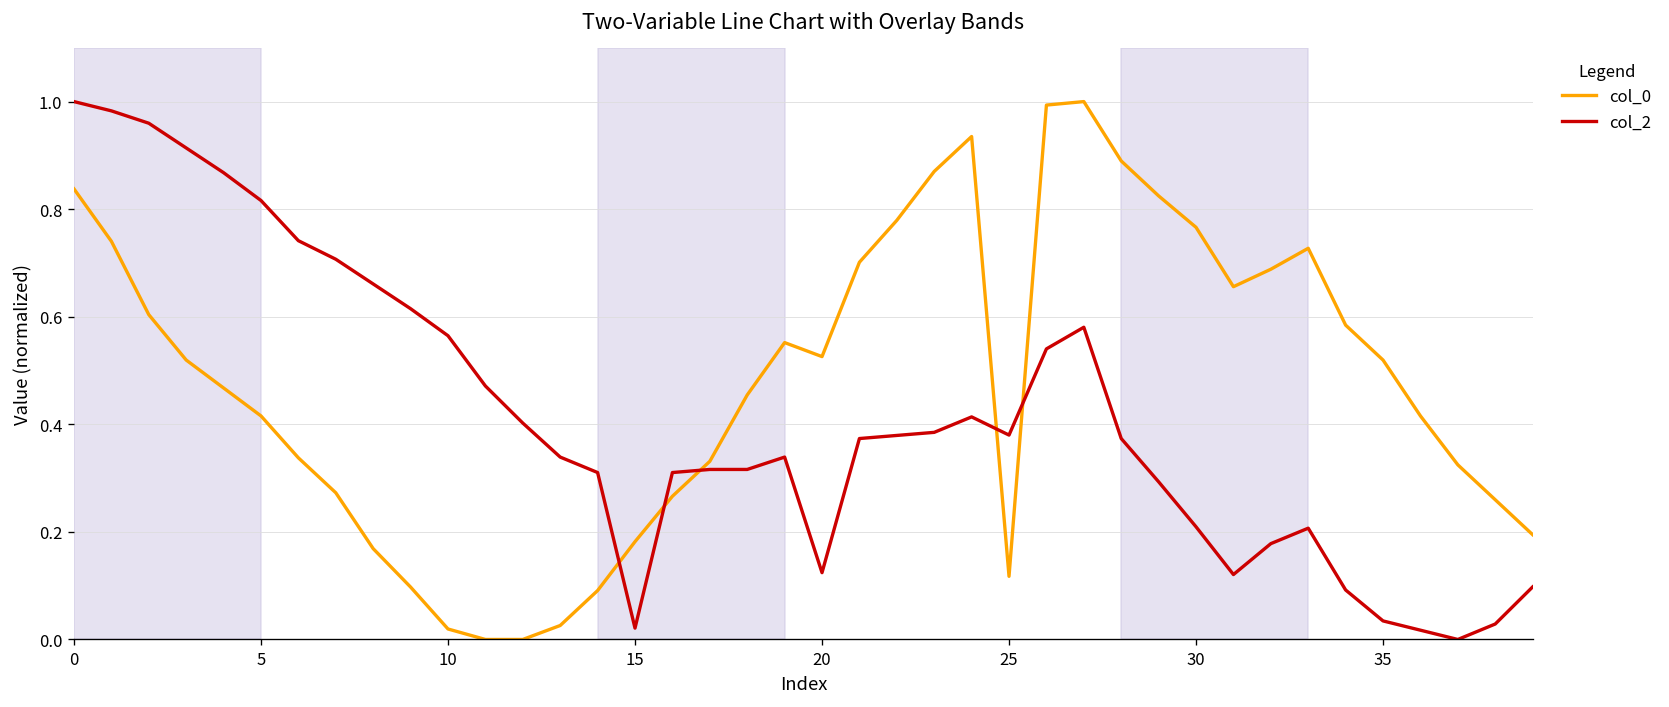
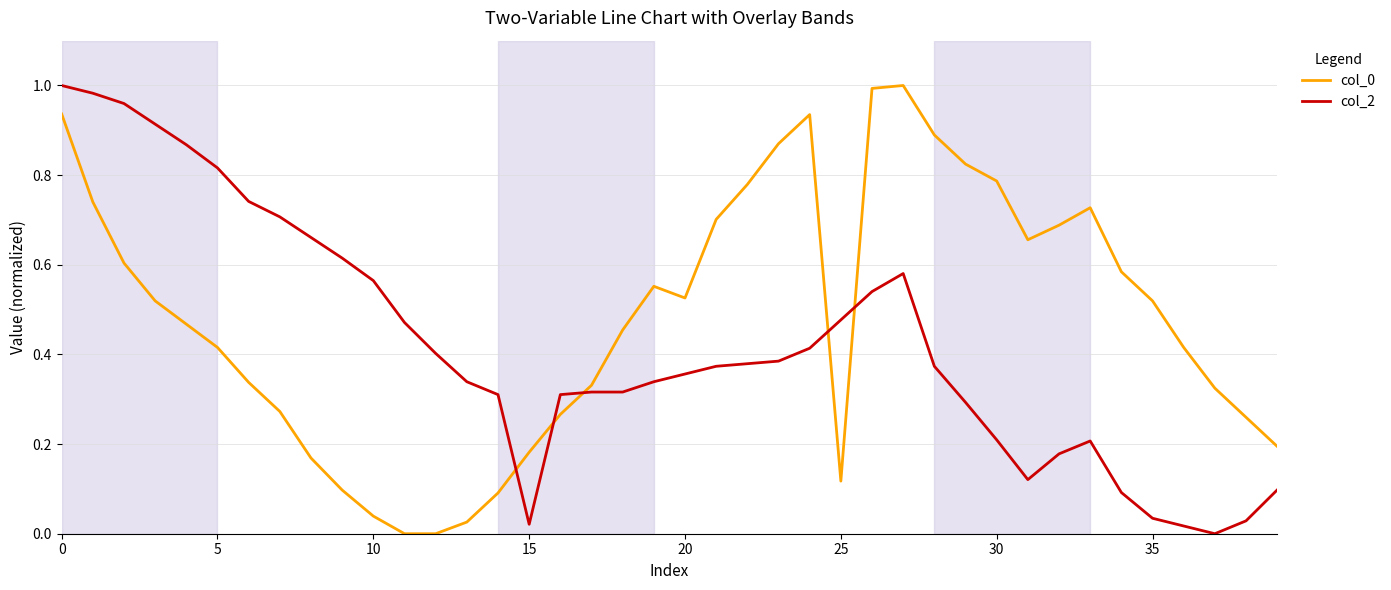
col_0, 0: 0.84 -> 0.94
col_0, 10: 0.02 -> 0.04
col_2, 20: 0.12 -> 0.36
col_2, 25: 0.38 -> 0.48
col_0, 30: 0.77 -> 0.79
